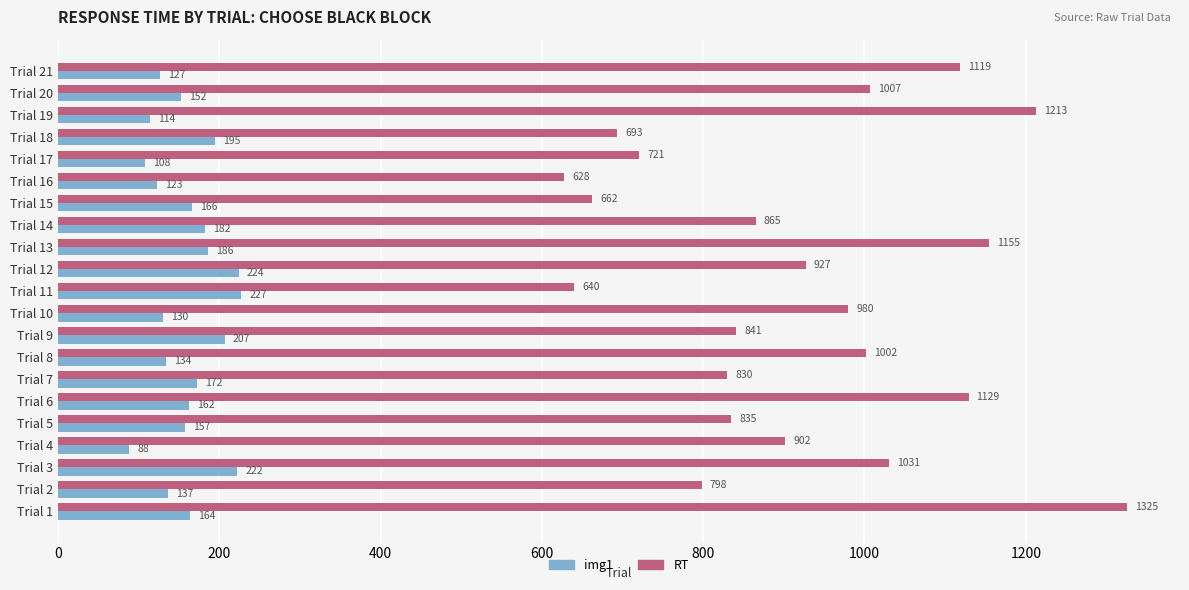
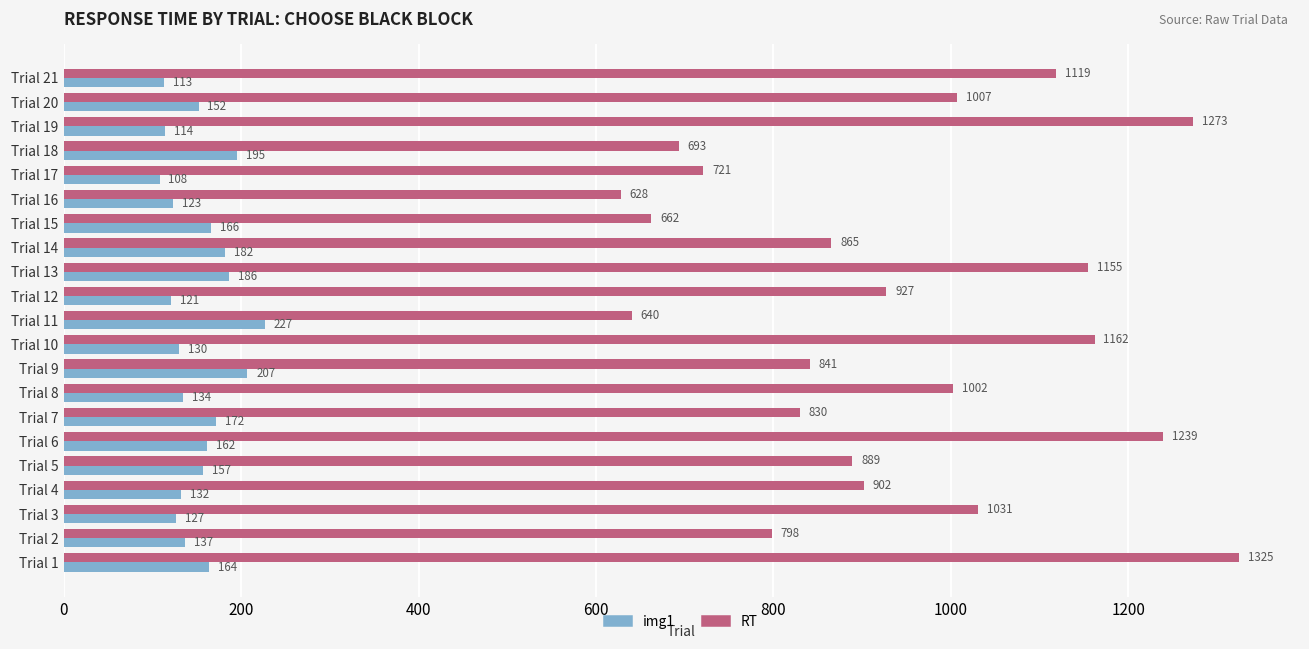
img1, Trial 21: 127 -> 113
RT, Trial 19: 1213 -> 1273
img1, Trial 12: 224 -> 121
RT, Trial 10: 980 -> 1162
RT, Trial 6: 1129 -> 1239
RT, Trial 5: 835 -> 889
img1, Trial 4: 88 -> 132
img1, Trial 3: 222 -> 127
